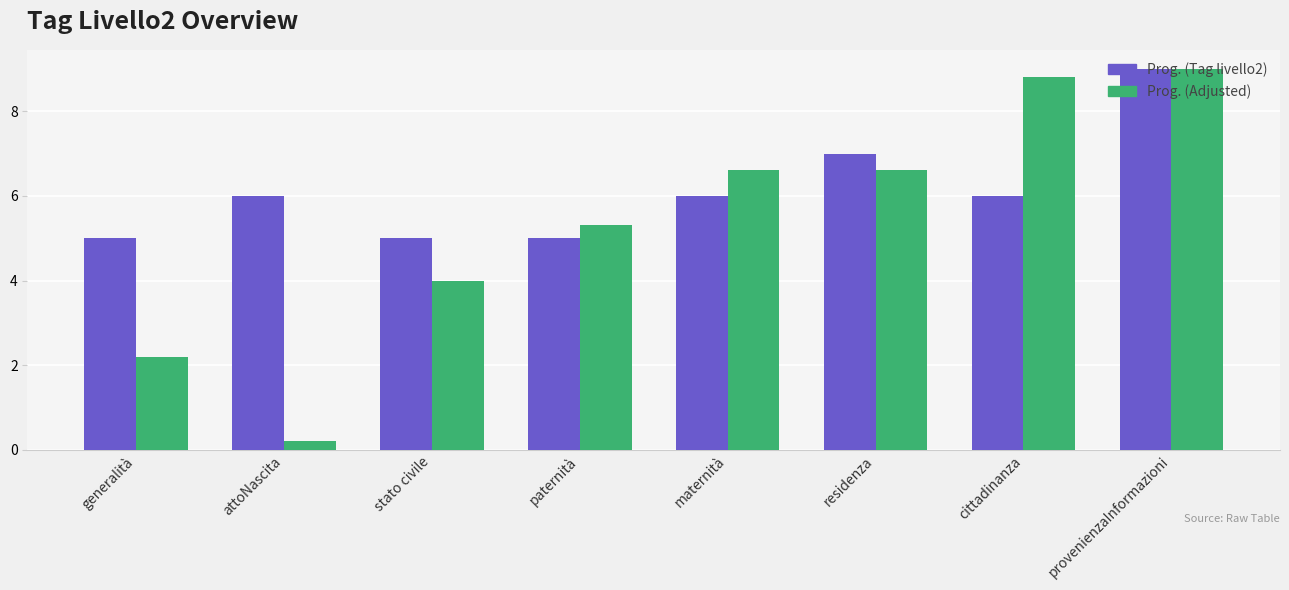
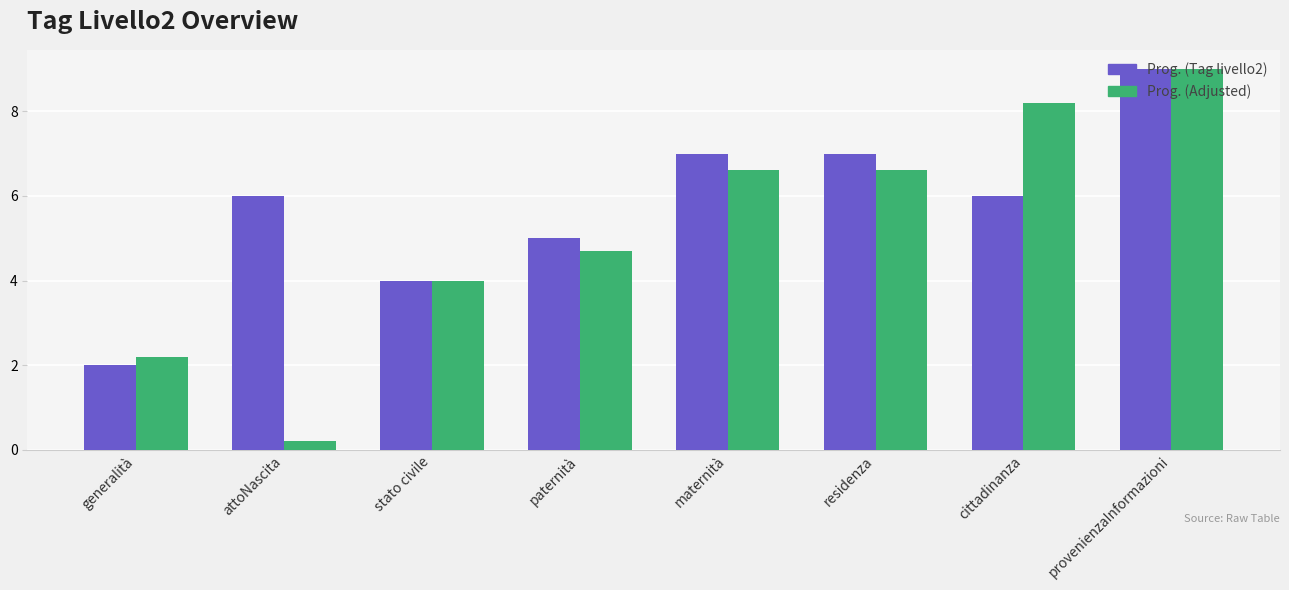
Prog. (Tag livello2), generalità: 5 -> 2
Prog. (Tag livello2), stato civile: 5 -> 4
Prog. (Adjusted), paternità: 5.3 -> 4.7
Prog. (Tag livello2), maternità: 6 -> 7
Prog. (Adjusted), cittadinanza: 8.8 -> 8.2
